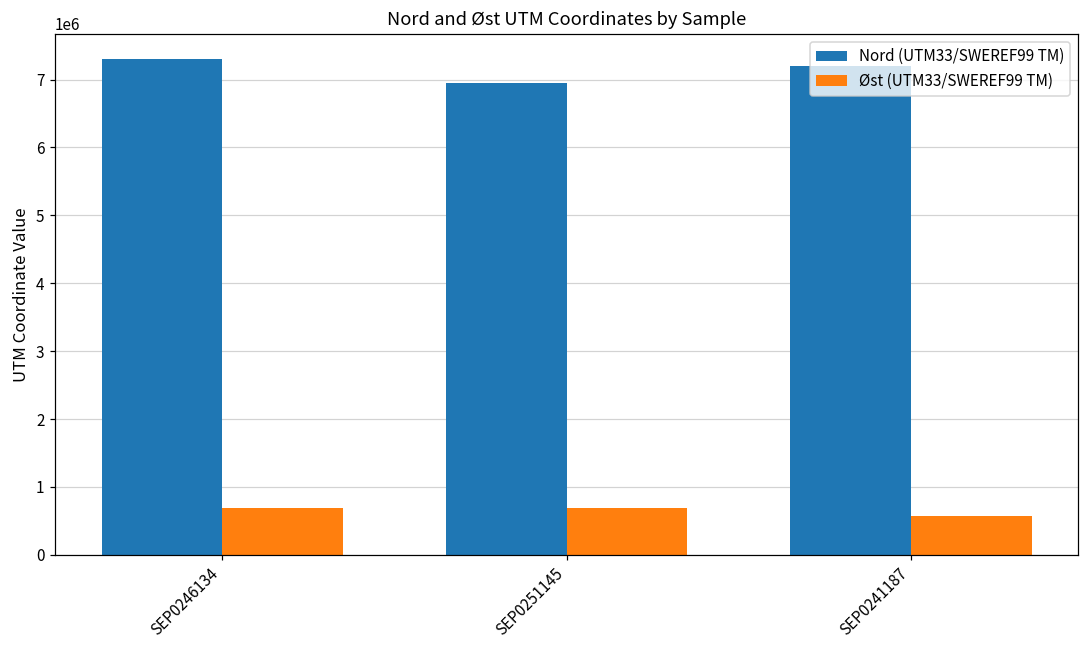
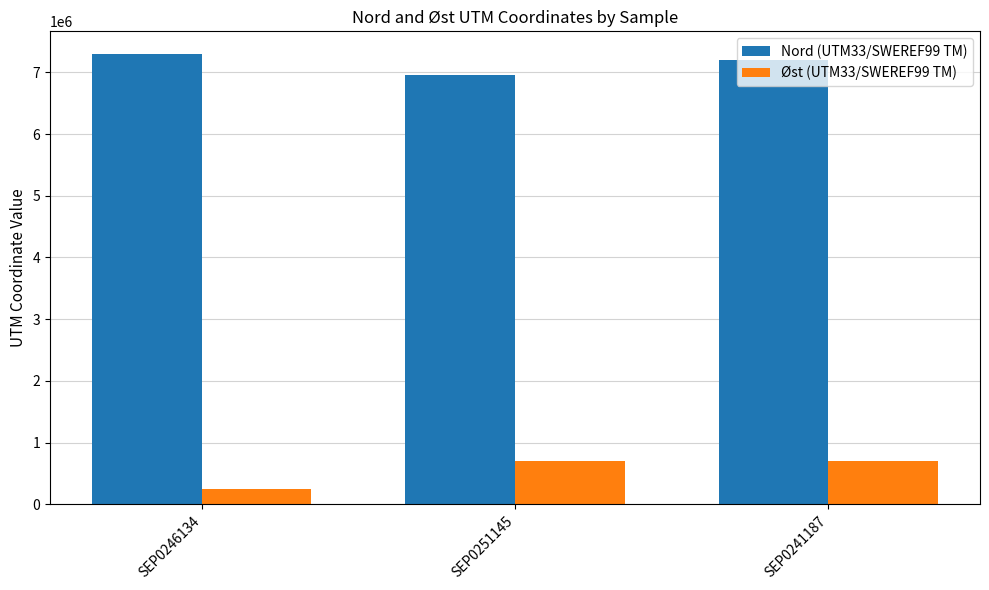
Øst (UTM33/SWEREF99 TM), SEP0246134: 700000 -> 300000
Øst (UTM33/SWEREF99 TM), SEP0241187: 600000 -> 700000
